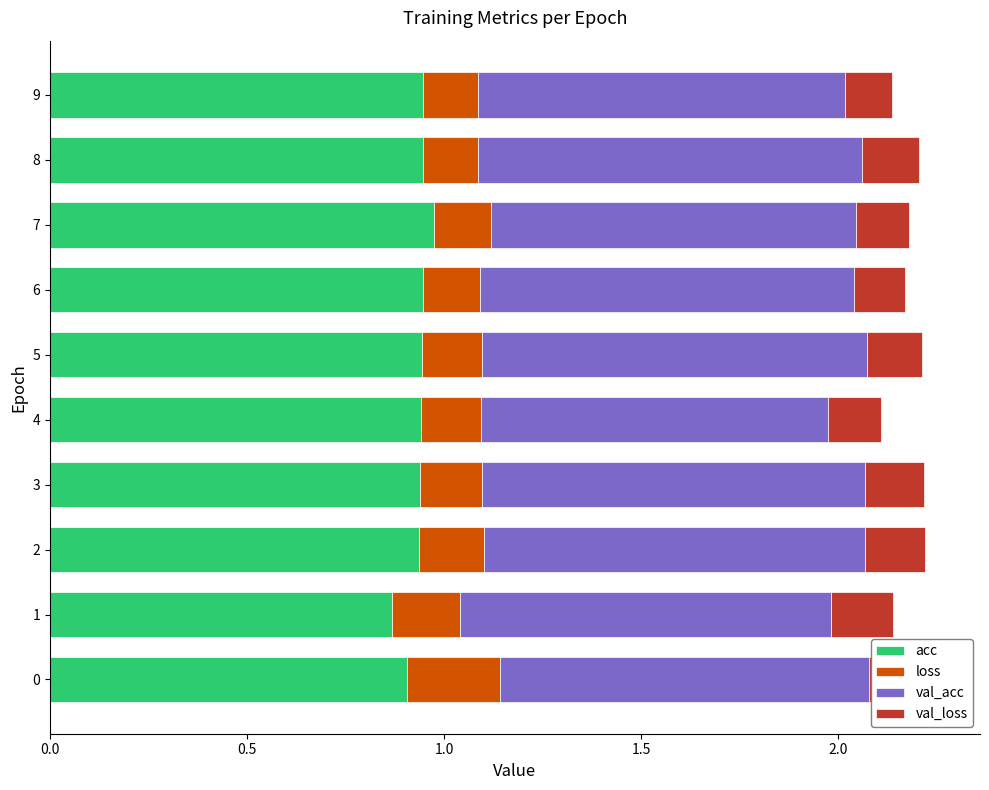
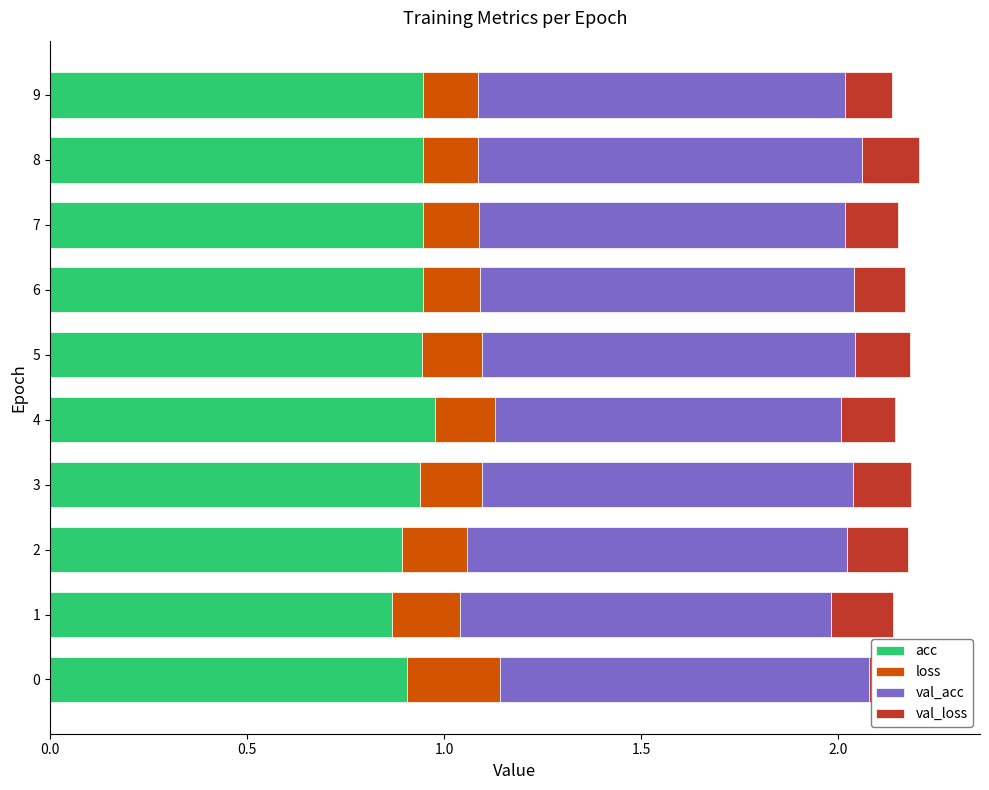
acc, 7: 0.98 -> 0.95
val_acc, 5: 0.98 -> 0.95
acc, 4: 0.94 -> 0.98
val_acc, 3: 0.97 -> 0.94
acc, 2: 0.94 -> 0.89
